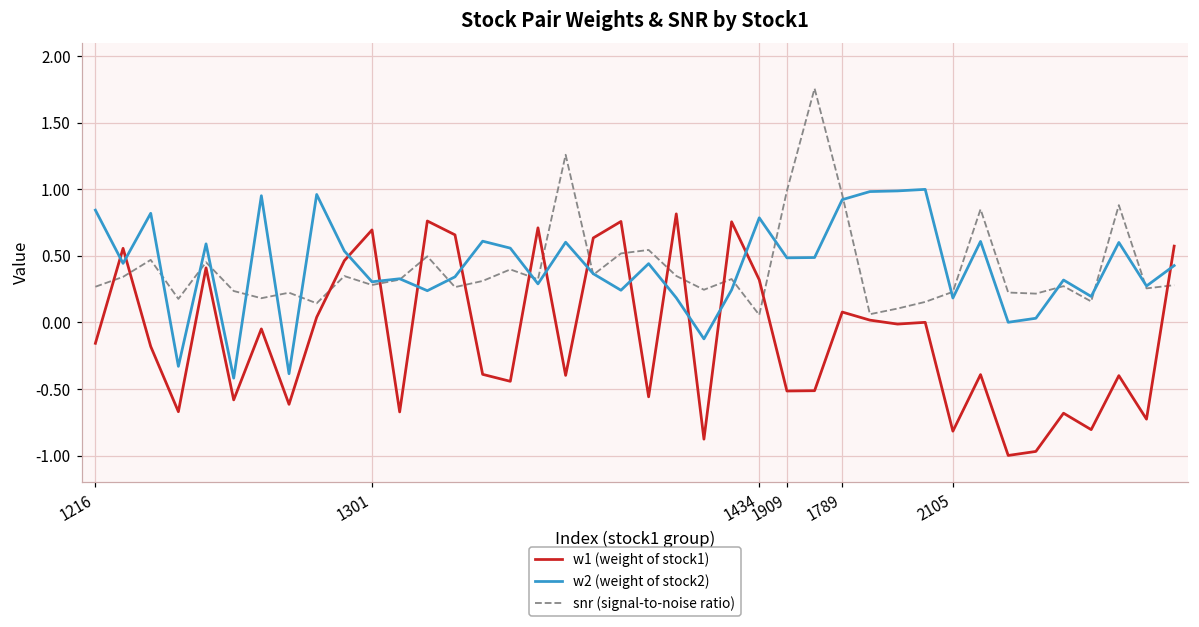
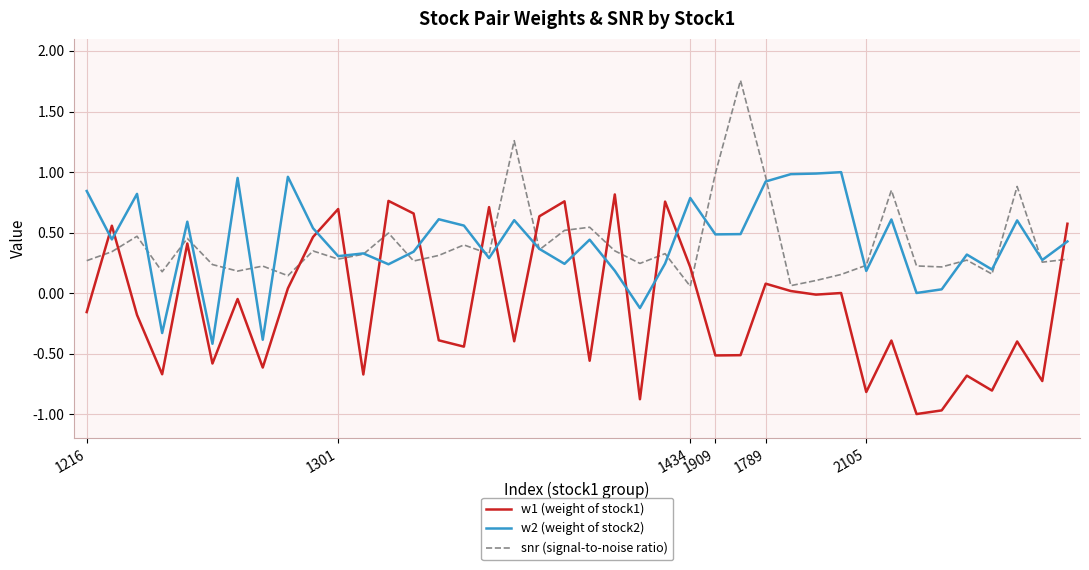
w1 (weight of stock1), 1434: 0.32 -> 0.21
